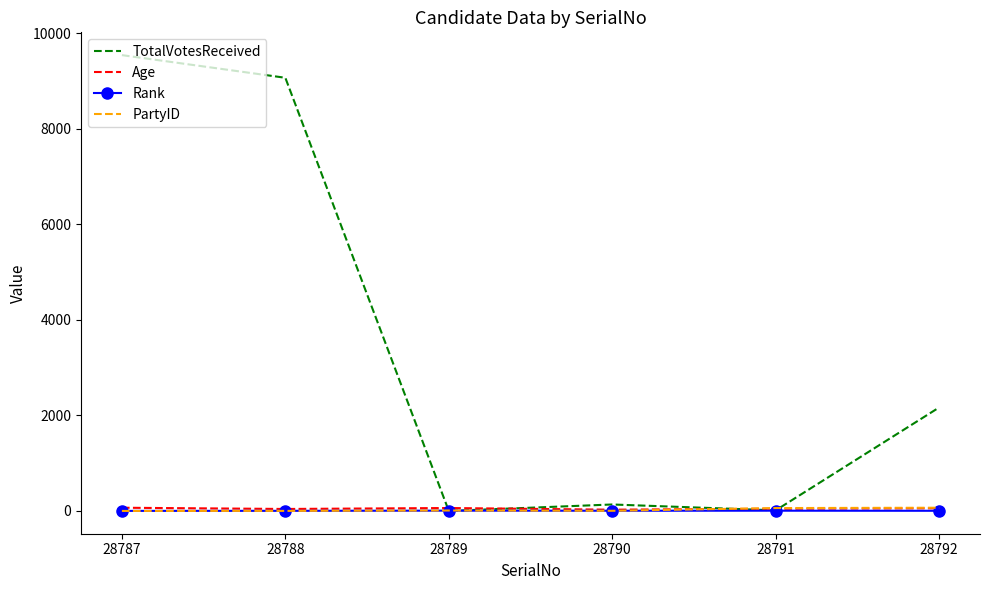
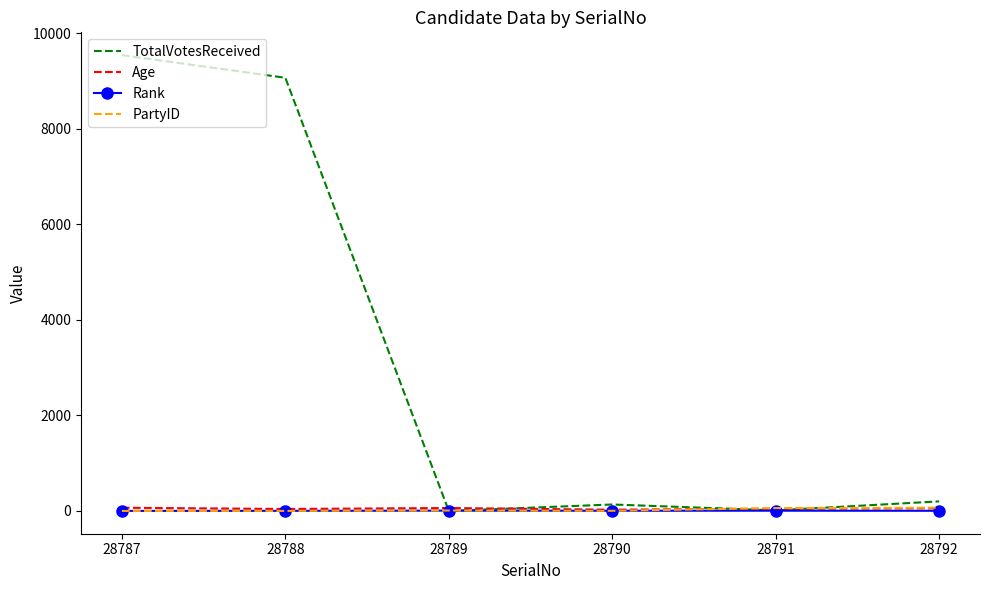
TotalVotesReceived, 28792: 2200 -> 200
